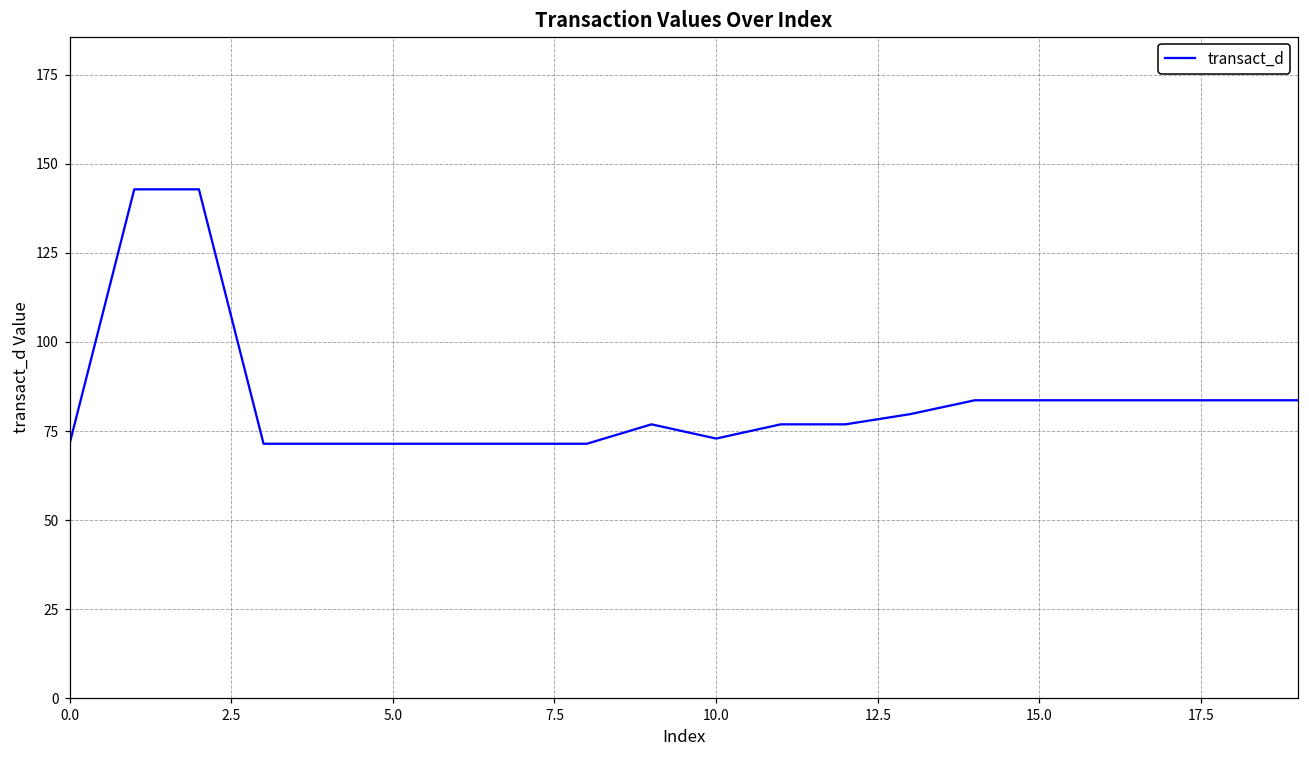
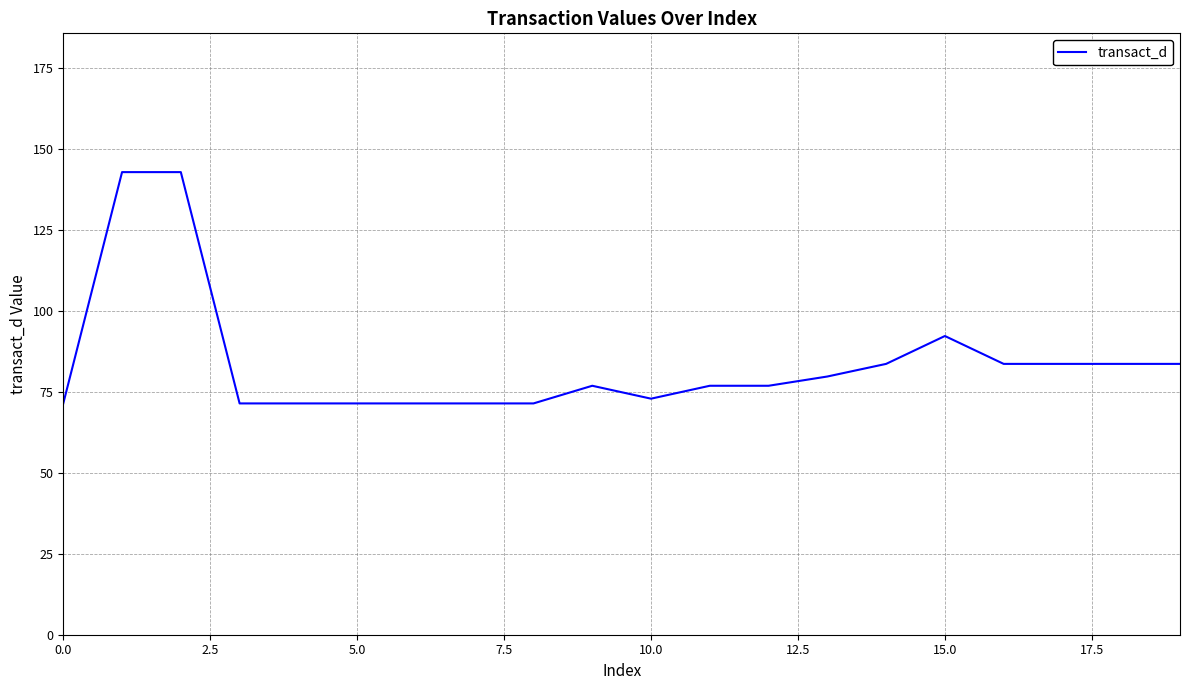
15.0: 84 -> 92
